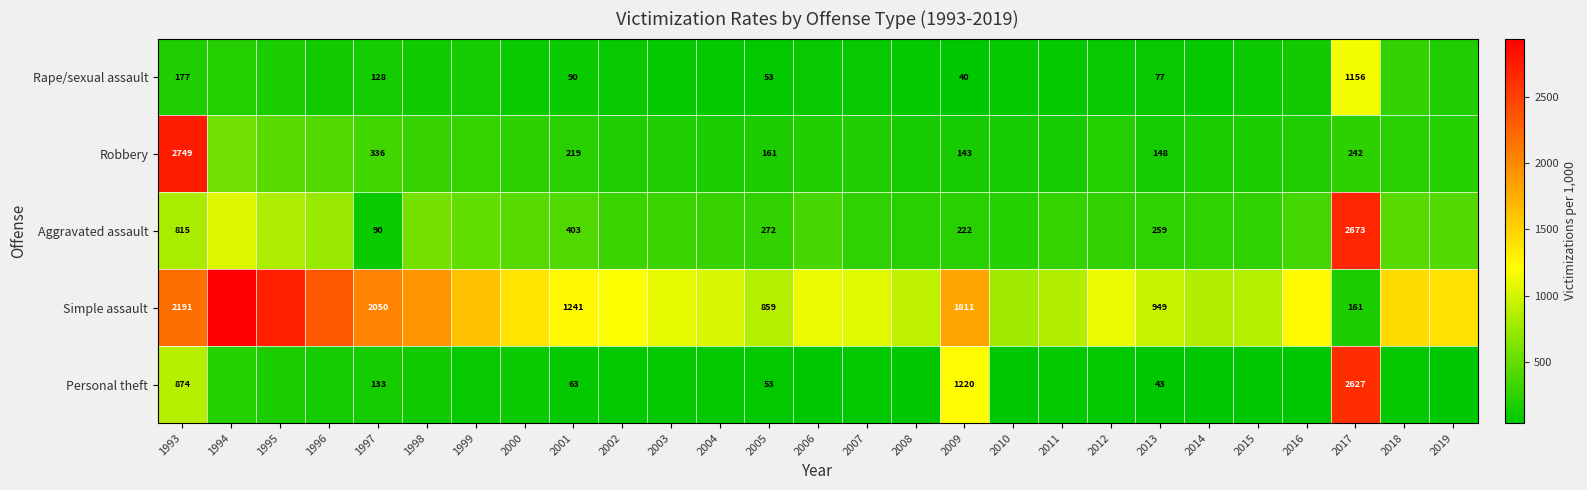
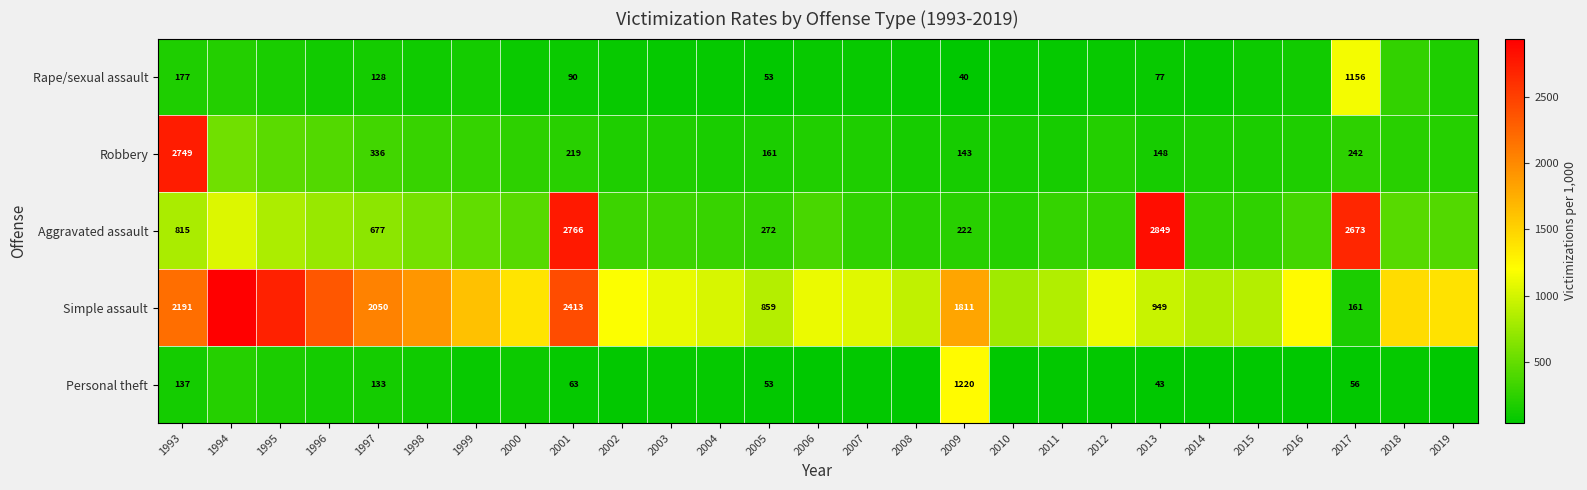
Aggravated assault, 1997: 90 -> 677
Aggravated assault, 2001: 403 -> 2766
Aggravated assault, 2013: 259 -> 2849
Simple assault, 2001: 1241 -> 2413
Personal theft, 1993: 874 -> 137
Personal theft, 2017: 2627 -> 56
